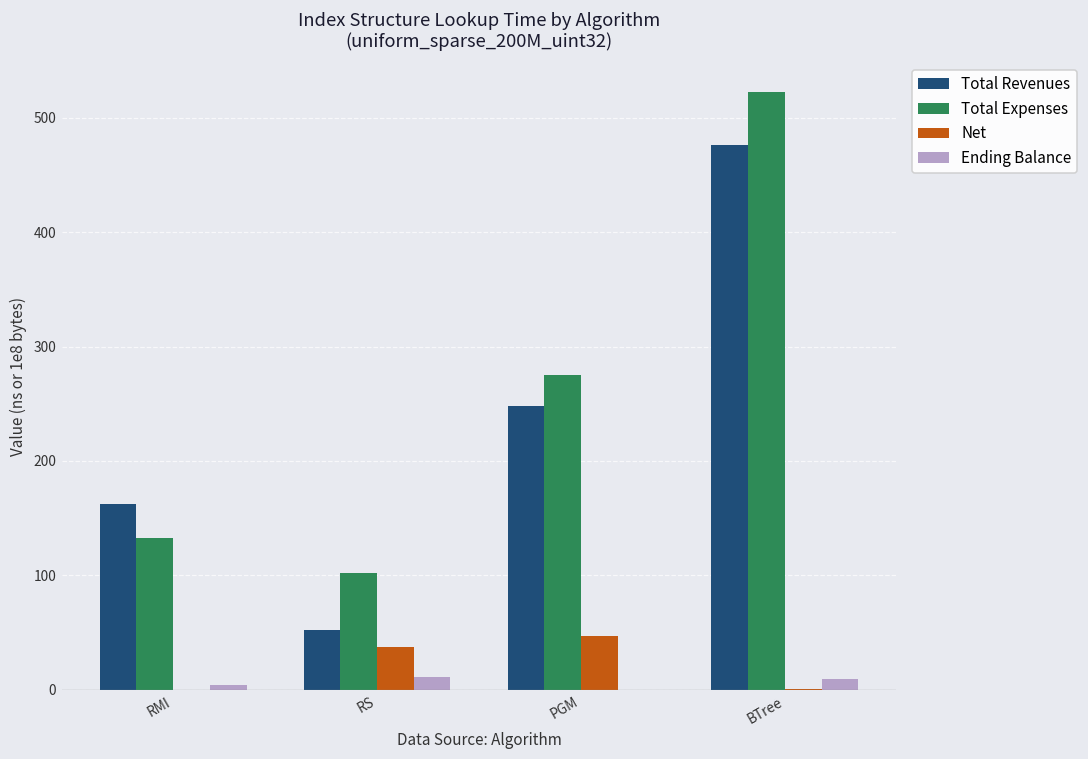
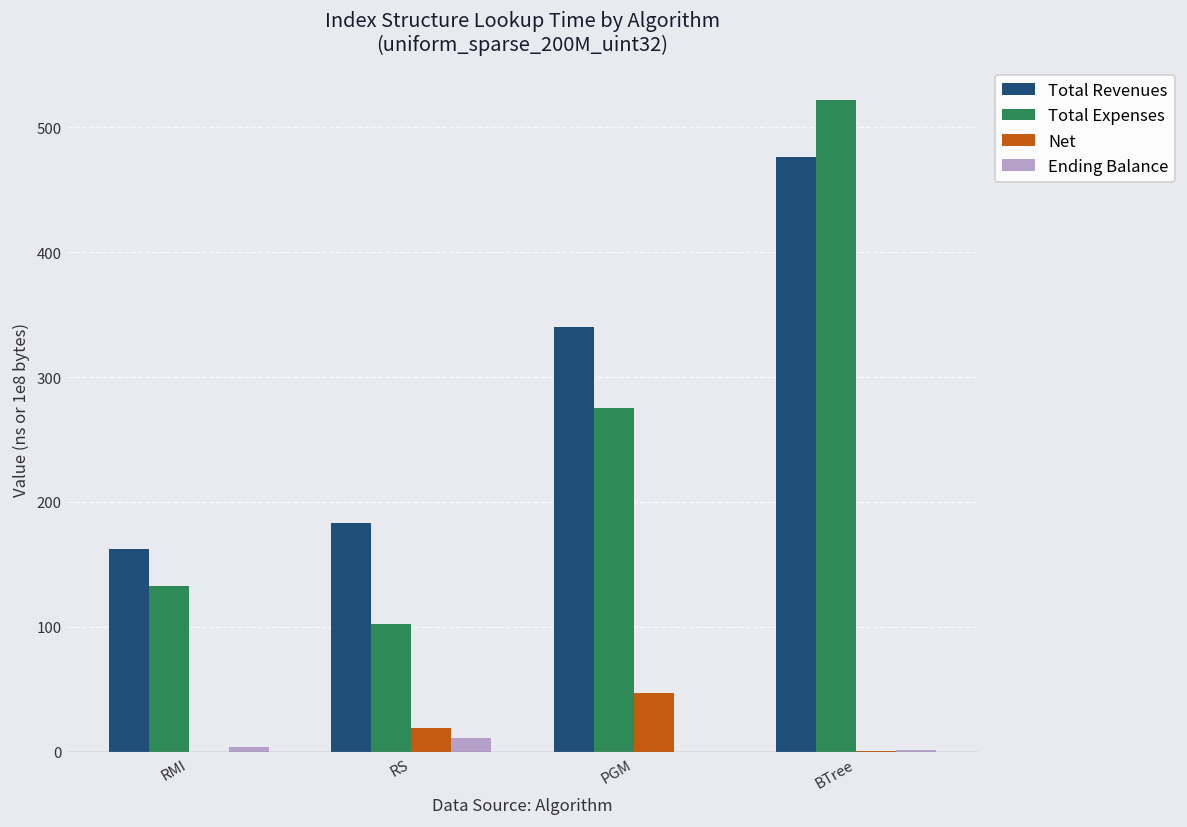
Total Revenues, RS: 52 -> 183
Net, RS: 37 -> 19
Total Revenues, PGM: 248 -> 340
Ending Balance, BTree: 9 -> 1
